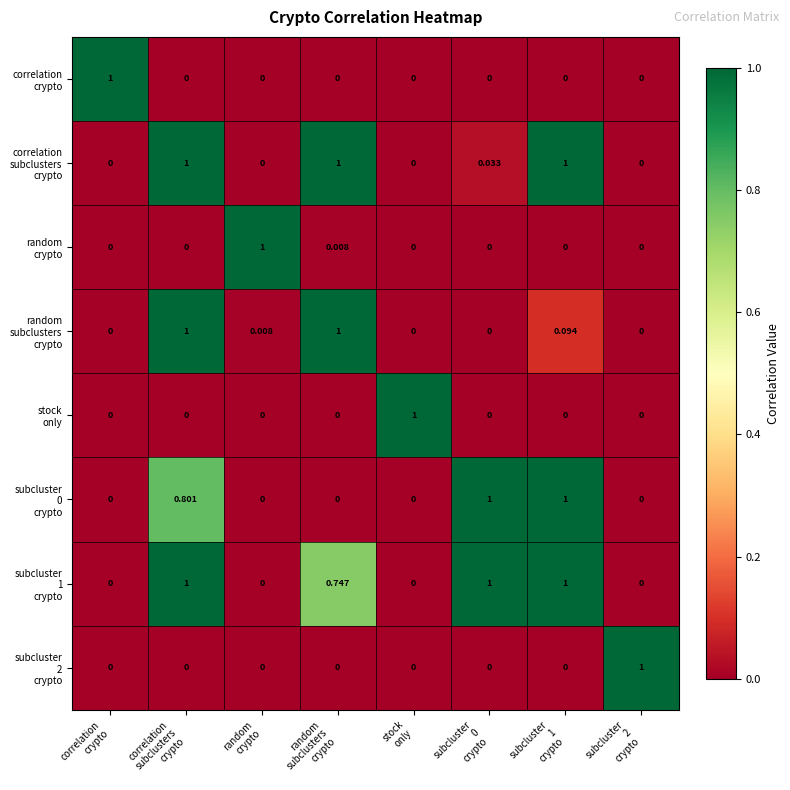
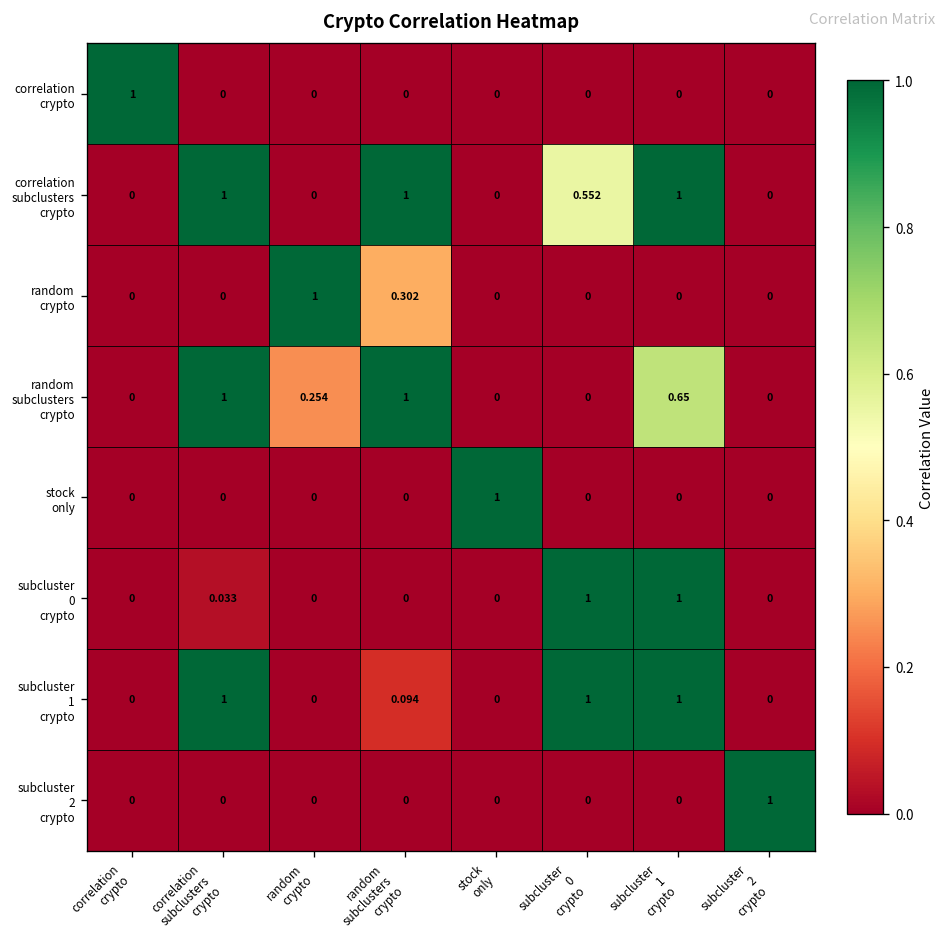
correlation subclusters crypto, subcluster 0 crypto: 0.033 -> 0.552
random crypto, random subclusters crypto: 0.008 -> 0.302
random subclusters crypto, random crypto: 0.008 -> 0.254
random subclusters crypto, subcluster 1 crypto: 0.094 -> 0.65
subcluster 0 crypto, correlation subclusters crypto: 0.801 -> 0.033
subcluster 1 crypto, random subclusters crypto: 0.747 -> 0.094
